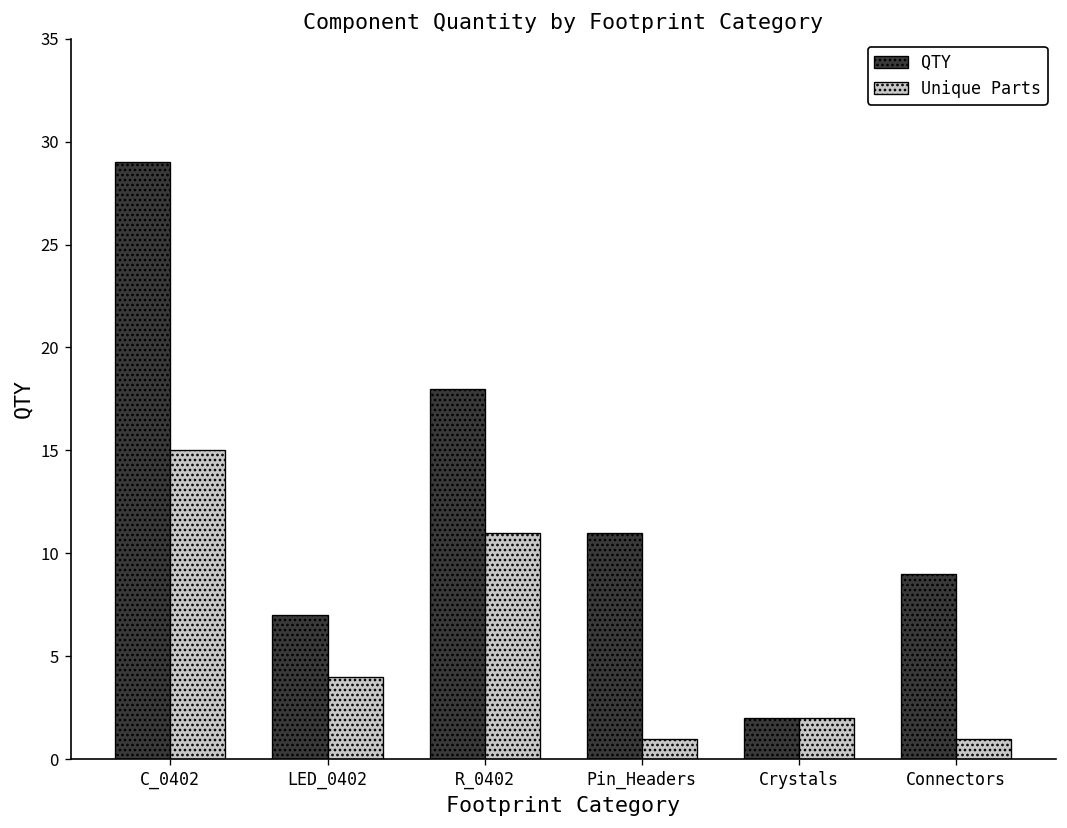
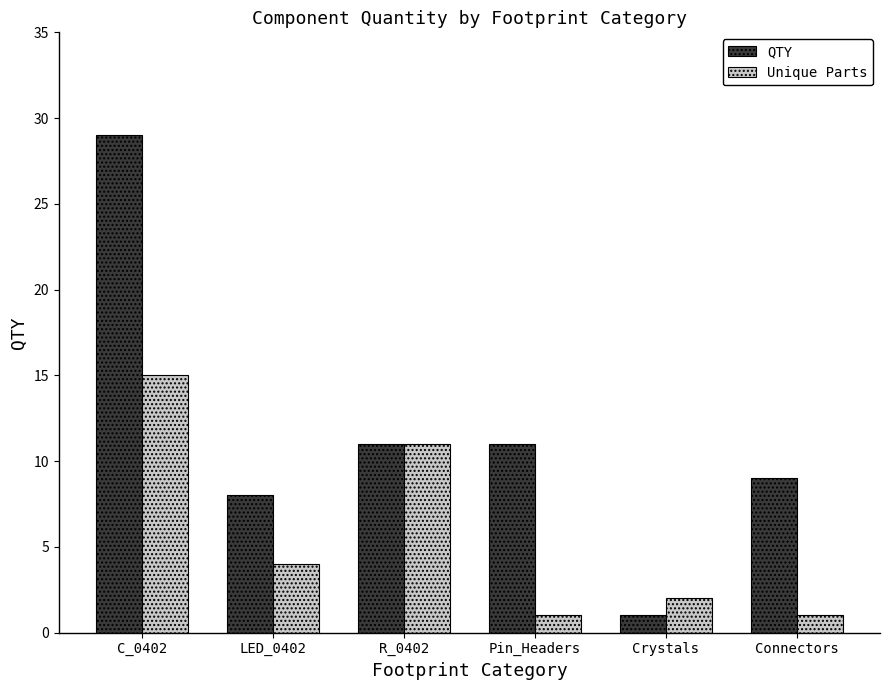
QTY, LED_0402: 7 -> 8
QTY, R_0402: 18 -> 11
QTY, Crystals: 2 -> 1
